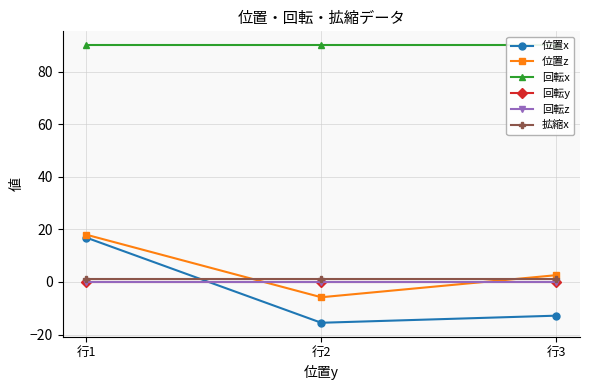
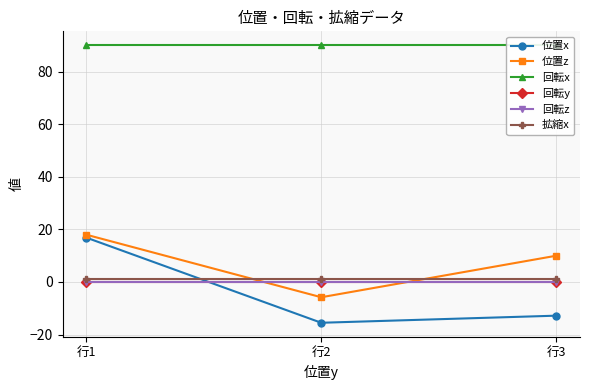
位置z, 行3: 3 -> 10
